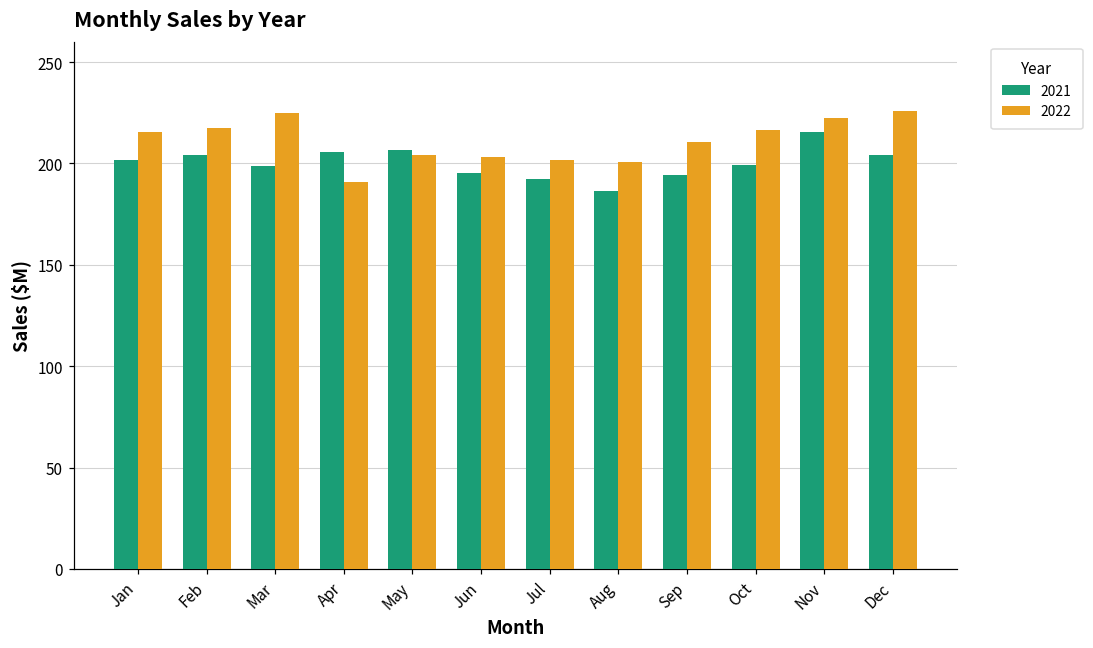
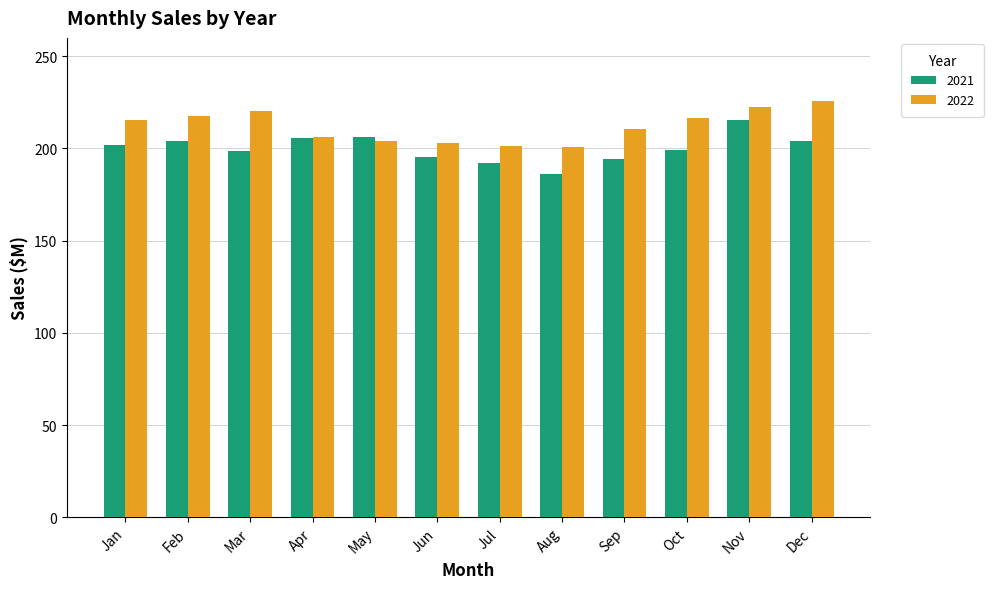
2022, Mar: 225 -> 220
2022, Apr: 191 -> 206
